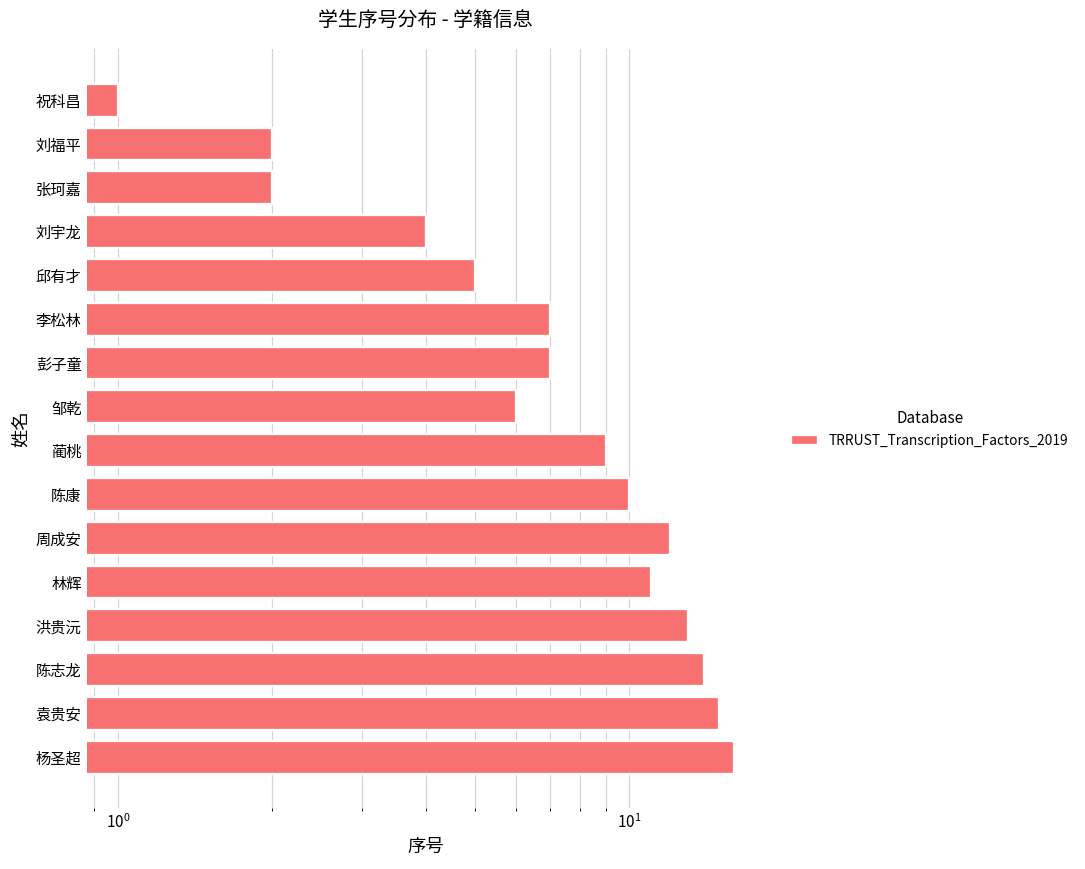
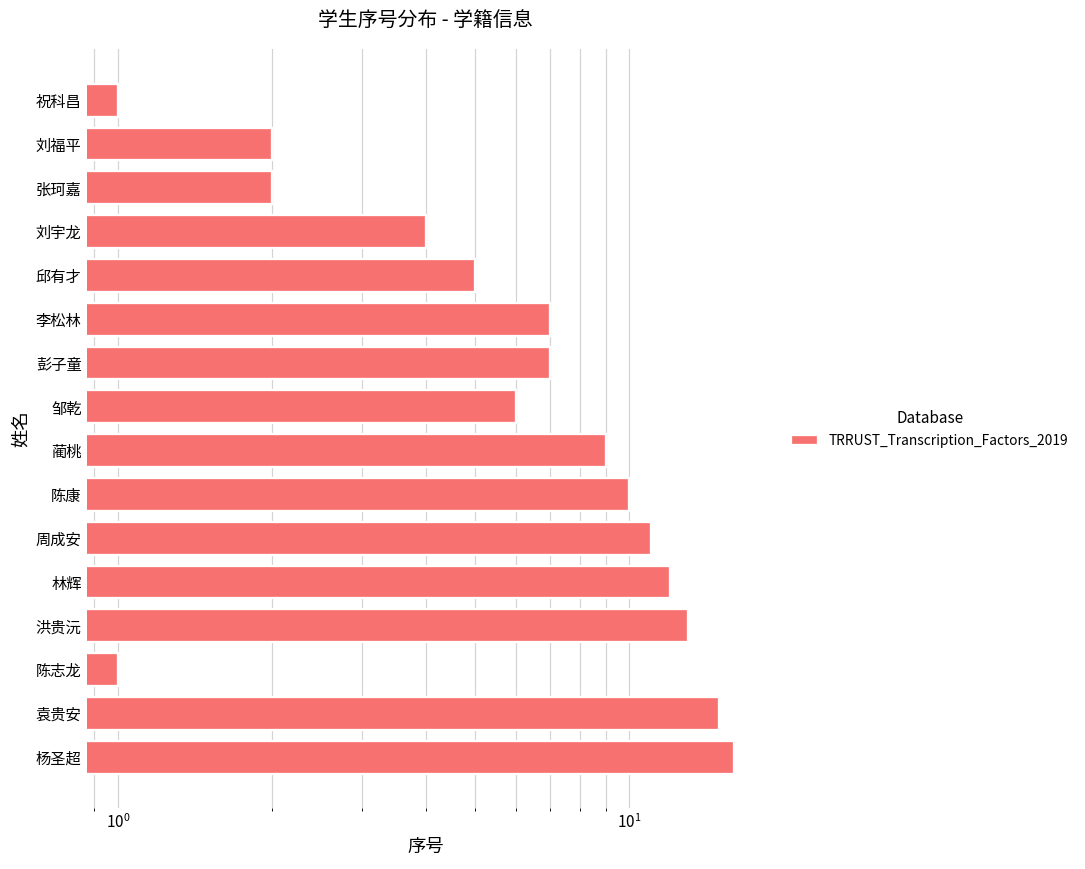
周成安: 12 -> 11
林辉: 11 -> 12
陈志龙: 14 -> 1
